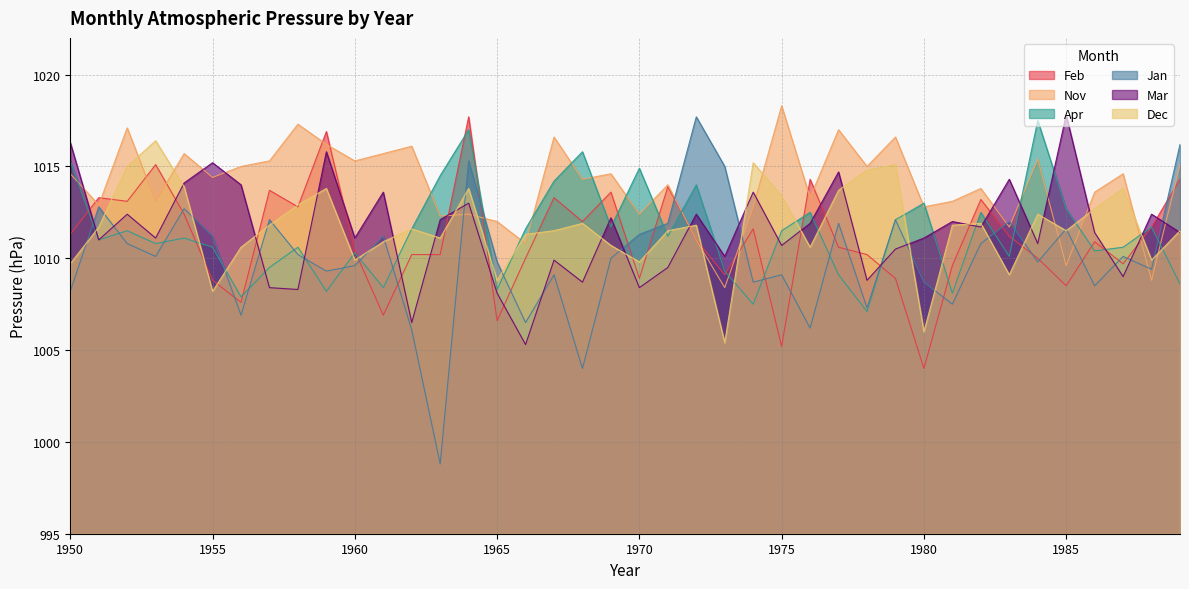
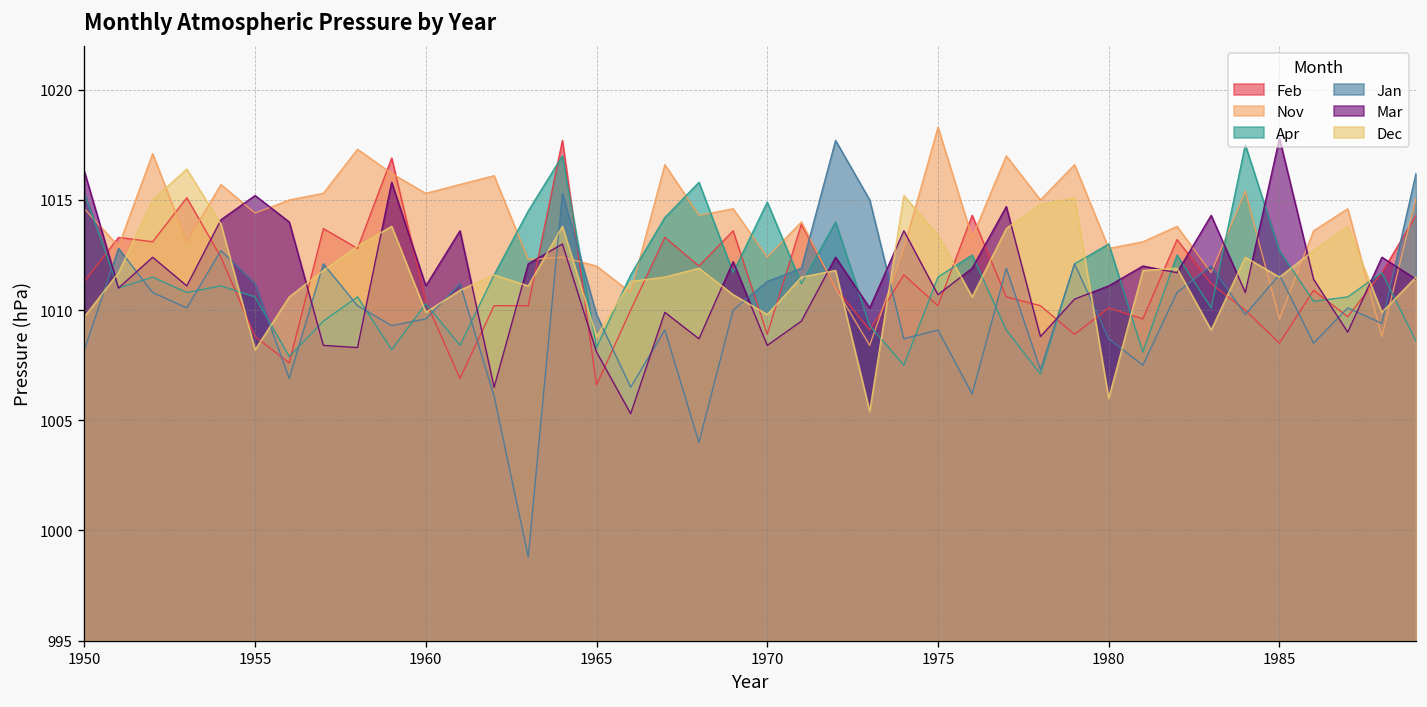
Feb, 1975: 1005.2 -> 1010.2
Feb, 1980: 1004.0 -> 1010.1
